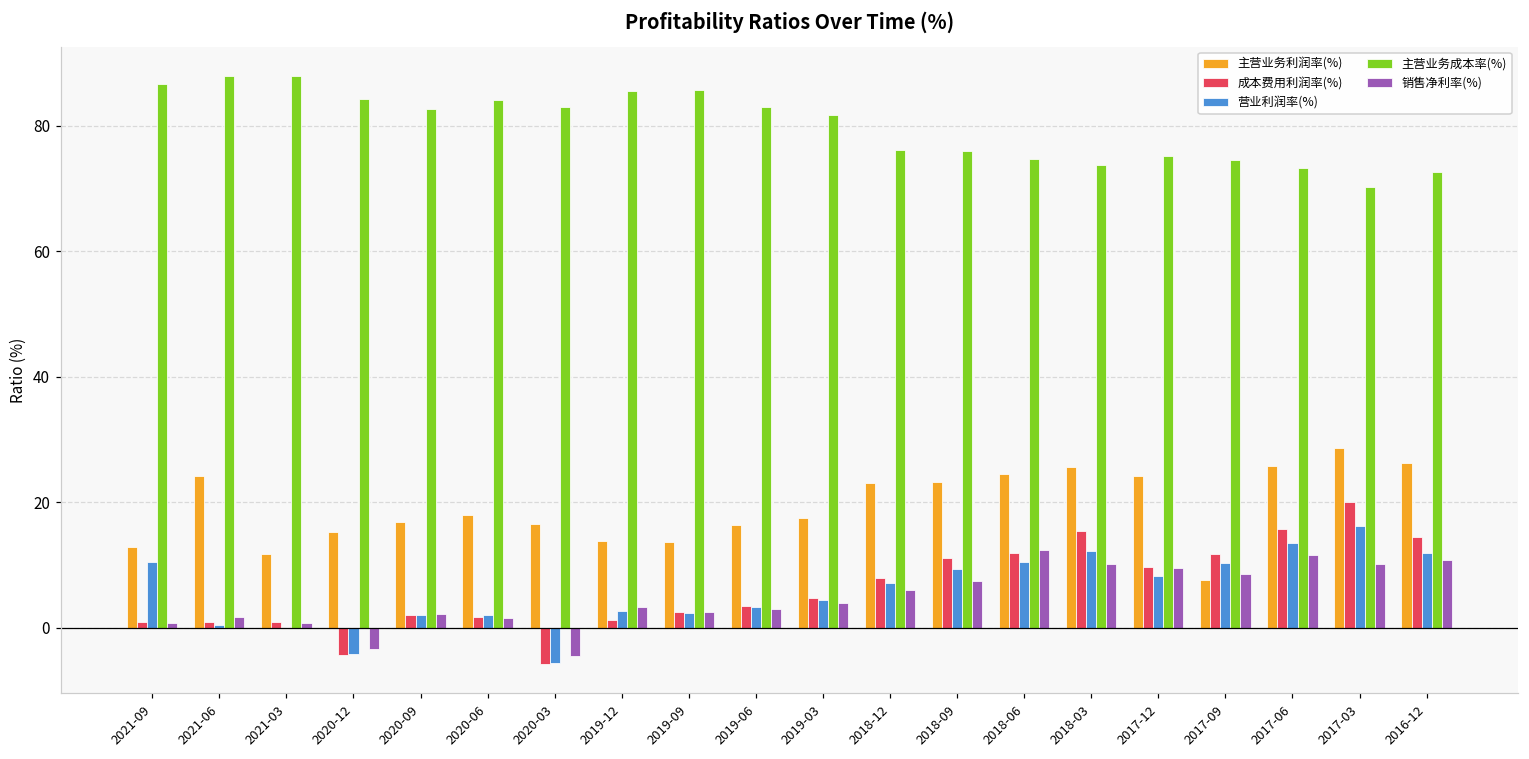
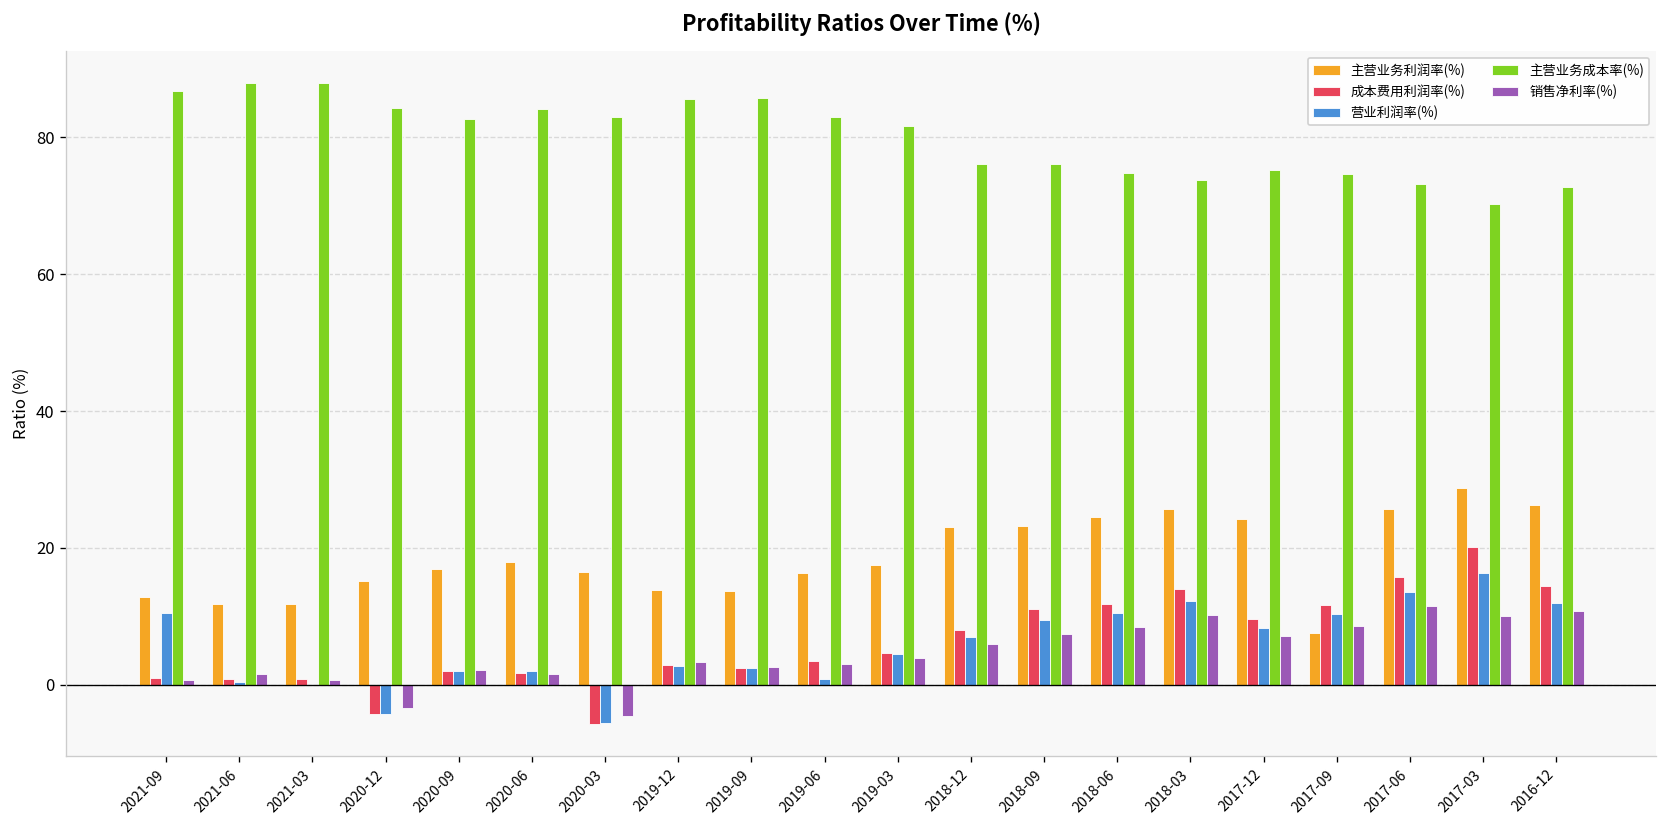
主营业务利润率(%), 2021-06: 24 -> 12
成本费用利润率(%), 2019-12: 1 -> 3
营业利润率(%), 2019-06: 3 -> 1
销售净利率(%), 2018-06: 12 -> 8
成本费用利润率(%), 2018-03: 15 -> 14
销售净利率(%), 2017-12: 9 -> 7
